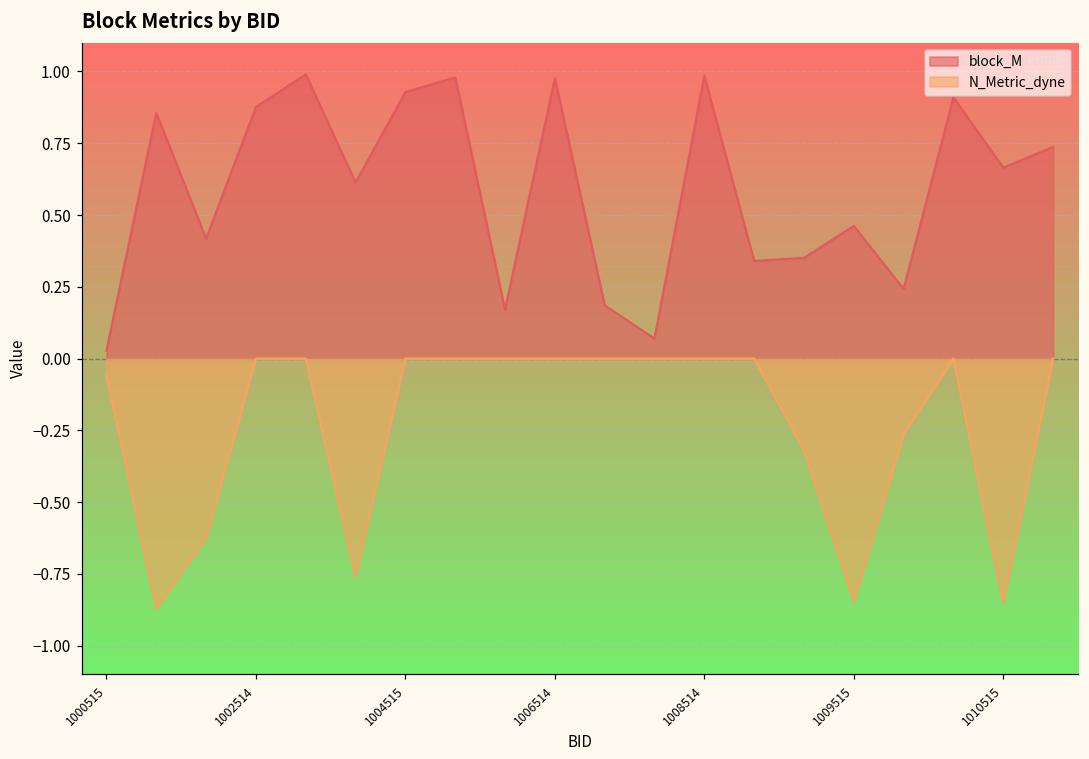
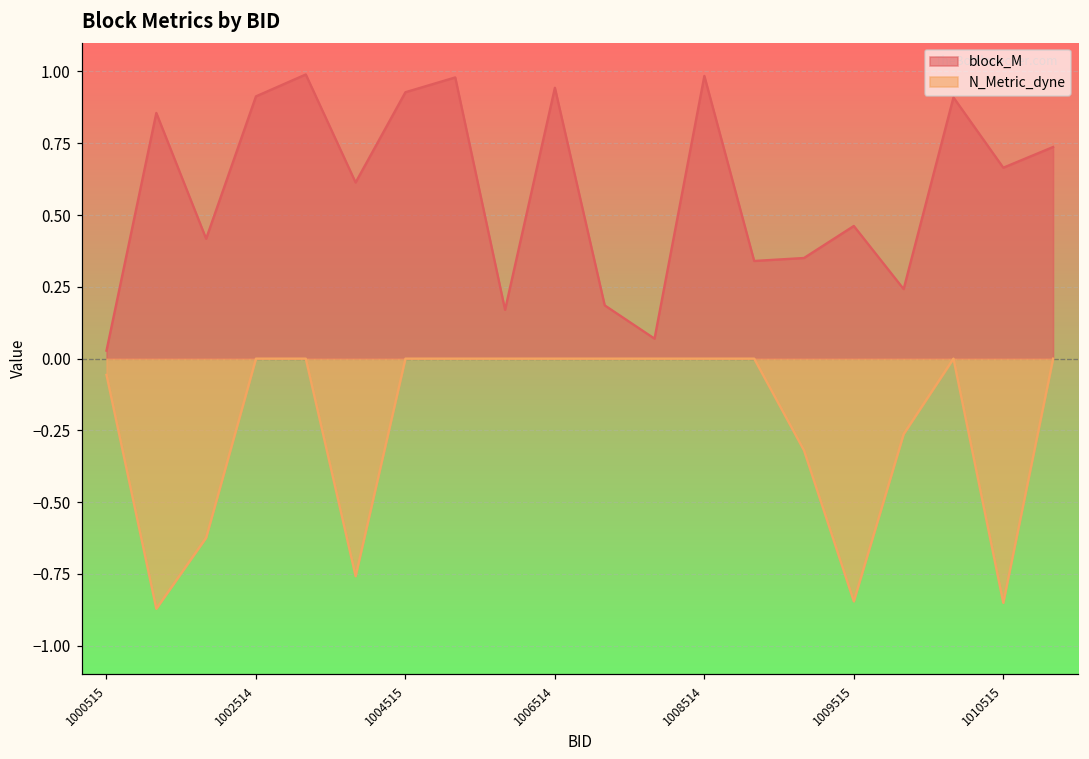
block_M, 1002514: 0.88 -> 0.91
block_M, 1006514: 0.98 -> 0.94
